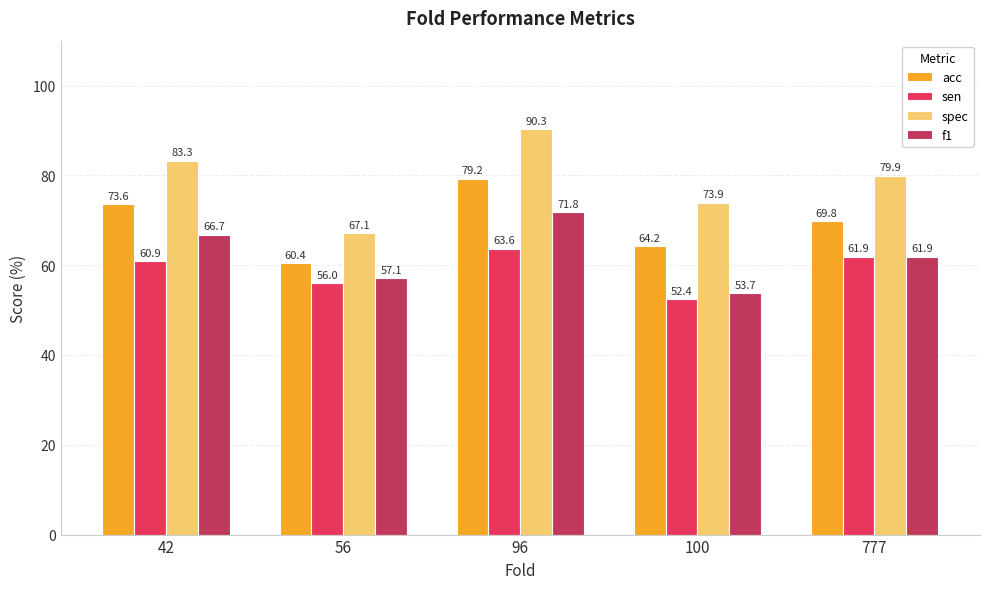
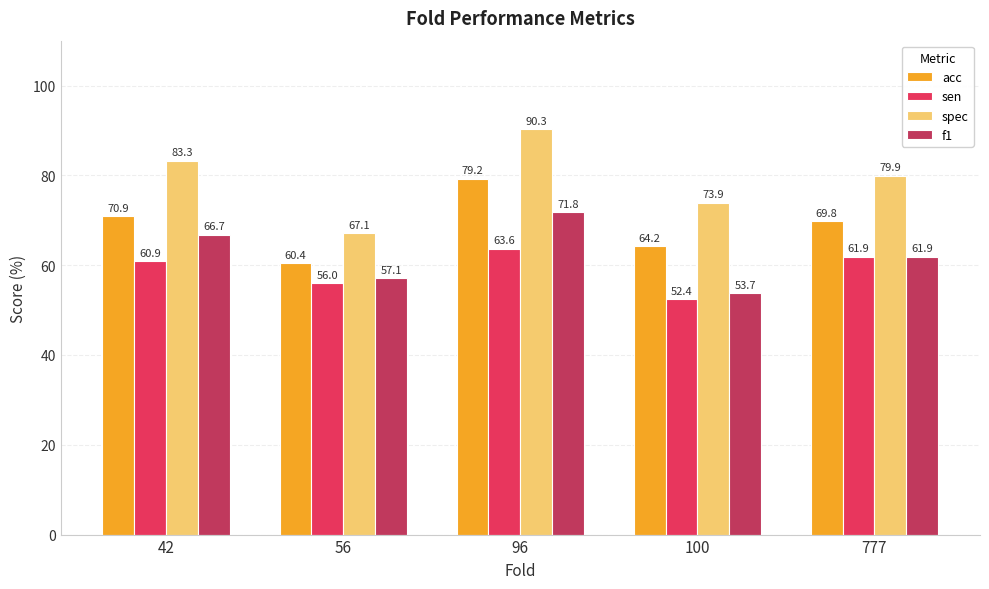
acc, 42: 73.6 -> 70.9
